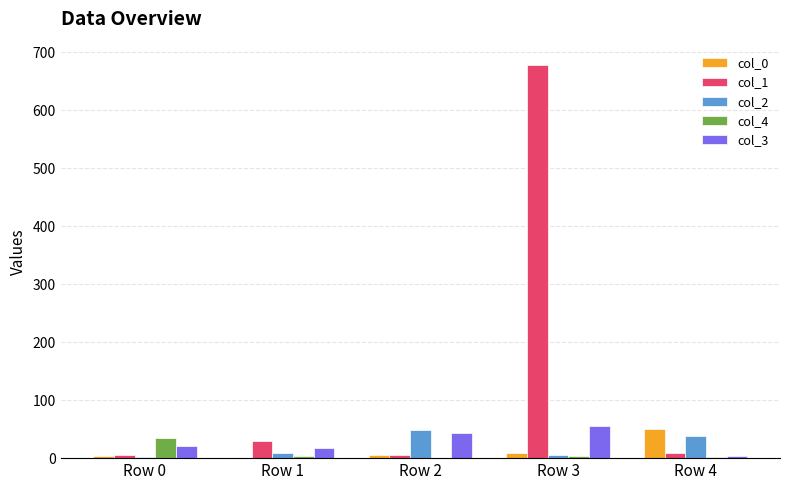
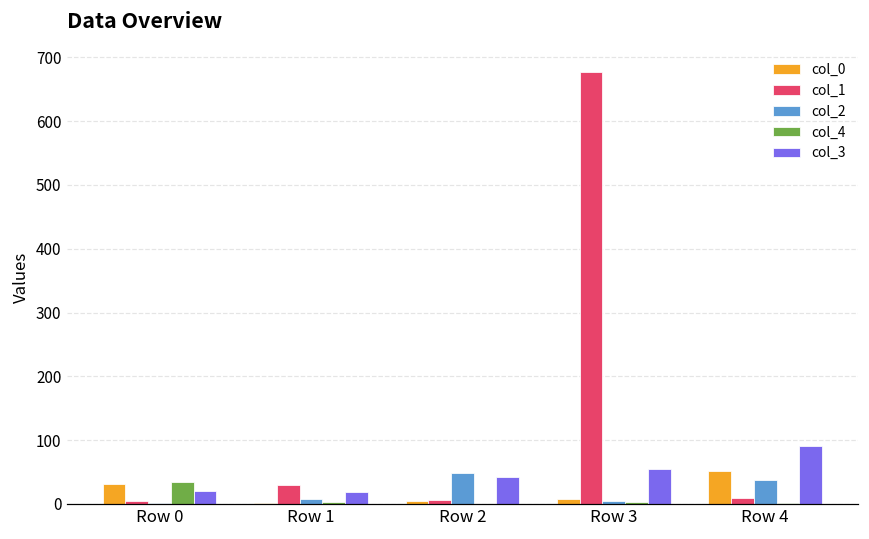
col_0, Row 0: 0 -> 30
col_3, Row 4: 0 -> 90
